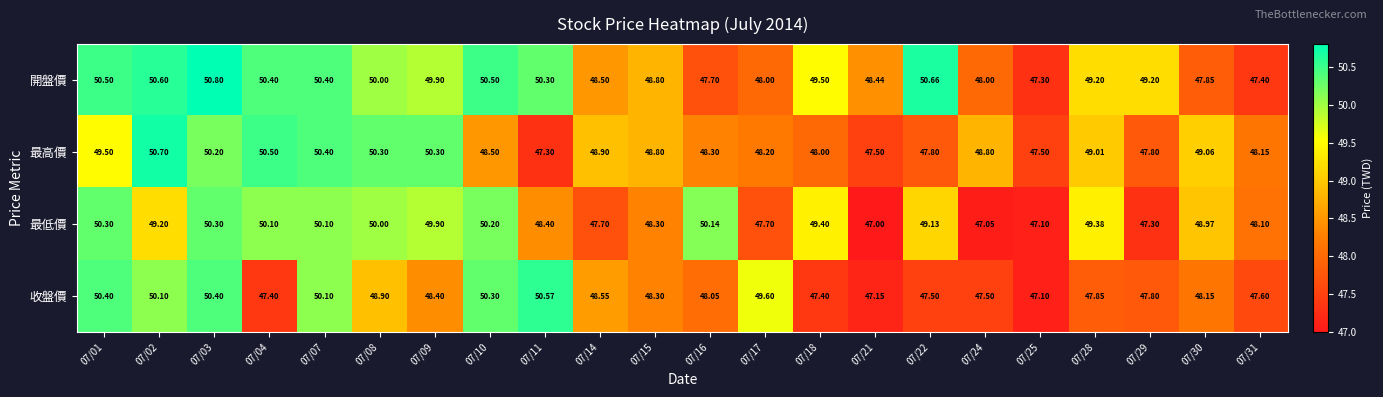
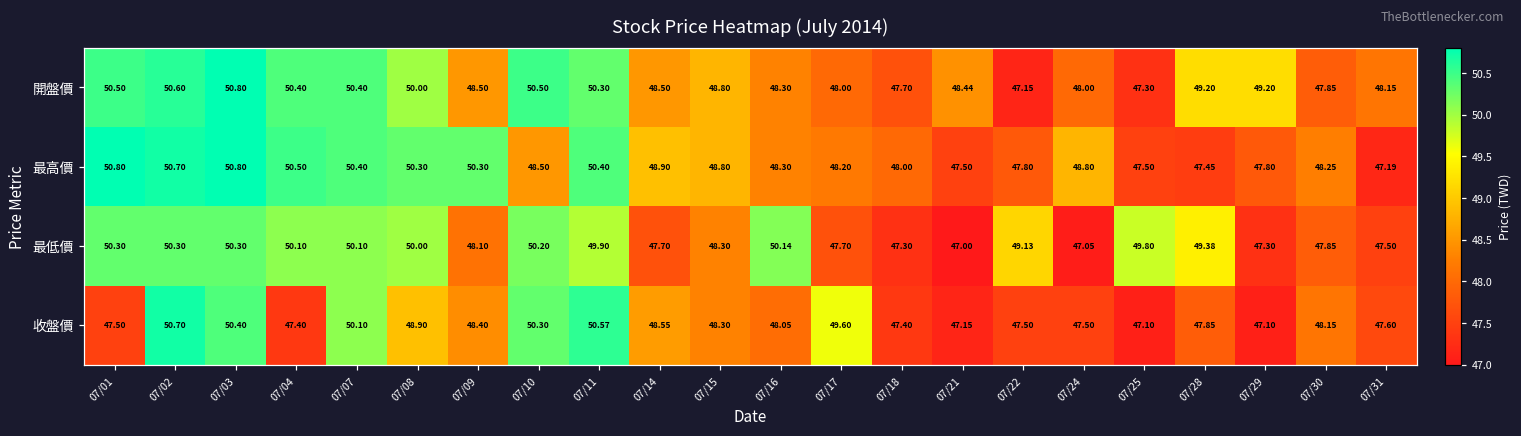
開盤價, 07/09: 49.90 -> 48.50
開盤價, 07/16: 47.70 -> 48.30
開盤價, 07/18: 49.50 -> 47.70
開盤價, 07/22: 50.66 -> 47.15
開盤價, 07/31: 47.40 -> 48.15
最高價, 07/01: 49.50 -> 50.80
最高價, 07/03: 50.20 -> 50.80
最高價, 07/11: 47.30 -> 50.40
最高價, 07/28: 49.01 -> 47.45
最高價, 07/30: 49.06 -> 48.25
最高價, 07/31: 48.15 -> 47.19
最低價, 07/02: 49.20 -> 50.30
最低價, 07/09: 49.90 -> 48.10
最低價, 07/11: 48.40 -> 49.90
最低價, 07/18: 49.40 -> 47.30
最低價, 07/25: 47.10 -> 49.80
最低價, 07/30: 48.97 -> 47.85
最低價, 07/31: 48.10 -> 47.50
收盤價, 07/01: 50.40 -> 47.50
收盤價, 07/02: 50.10 -> 50.70
收盤價, 07/29: 47.80 -> 47.10
